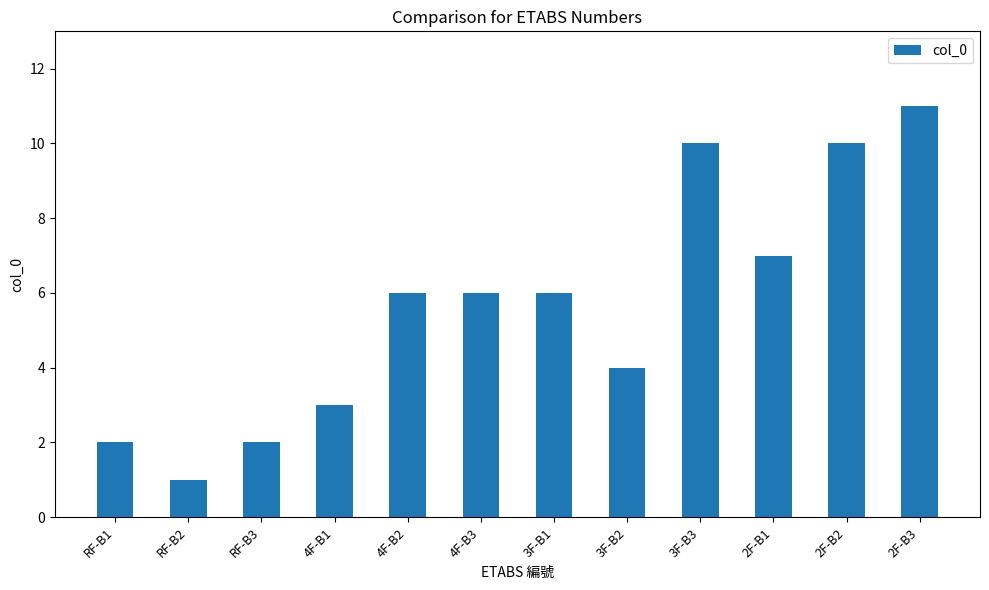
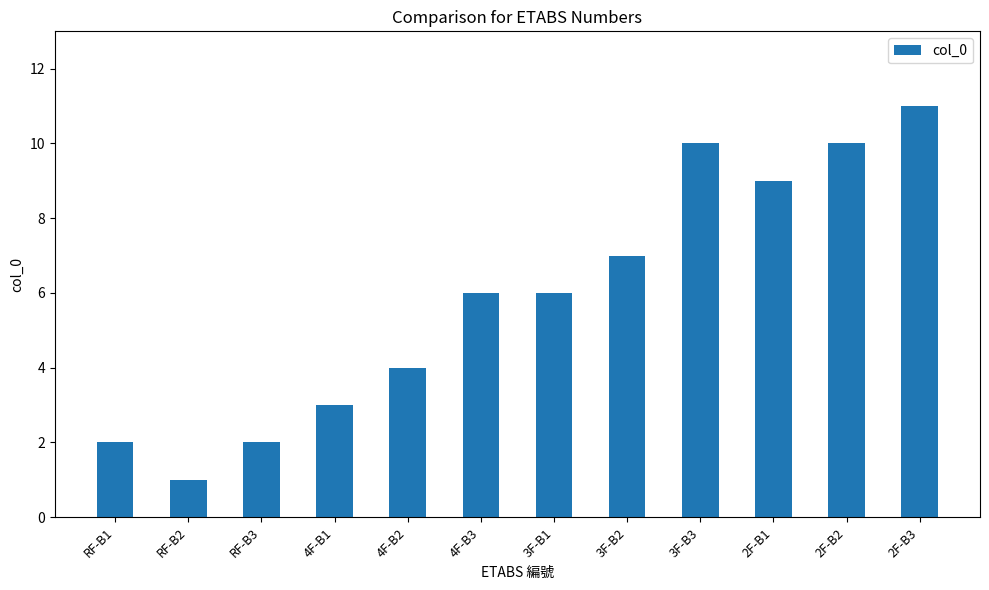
4F-B2: 6 -> 4
3F-B2: 4 -> 7
2F-B1: 7 -> 9
